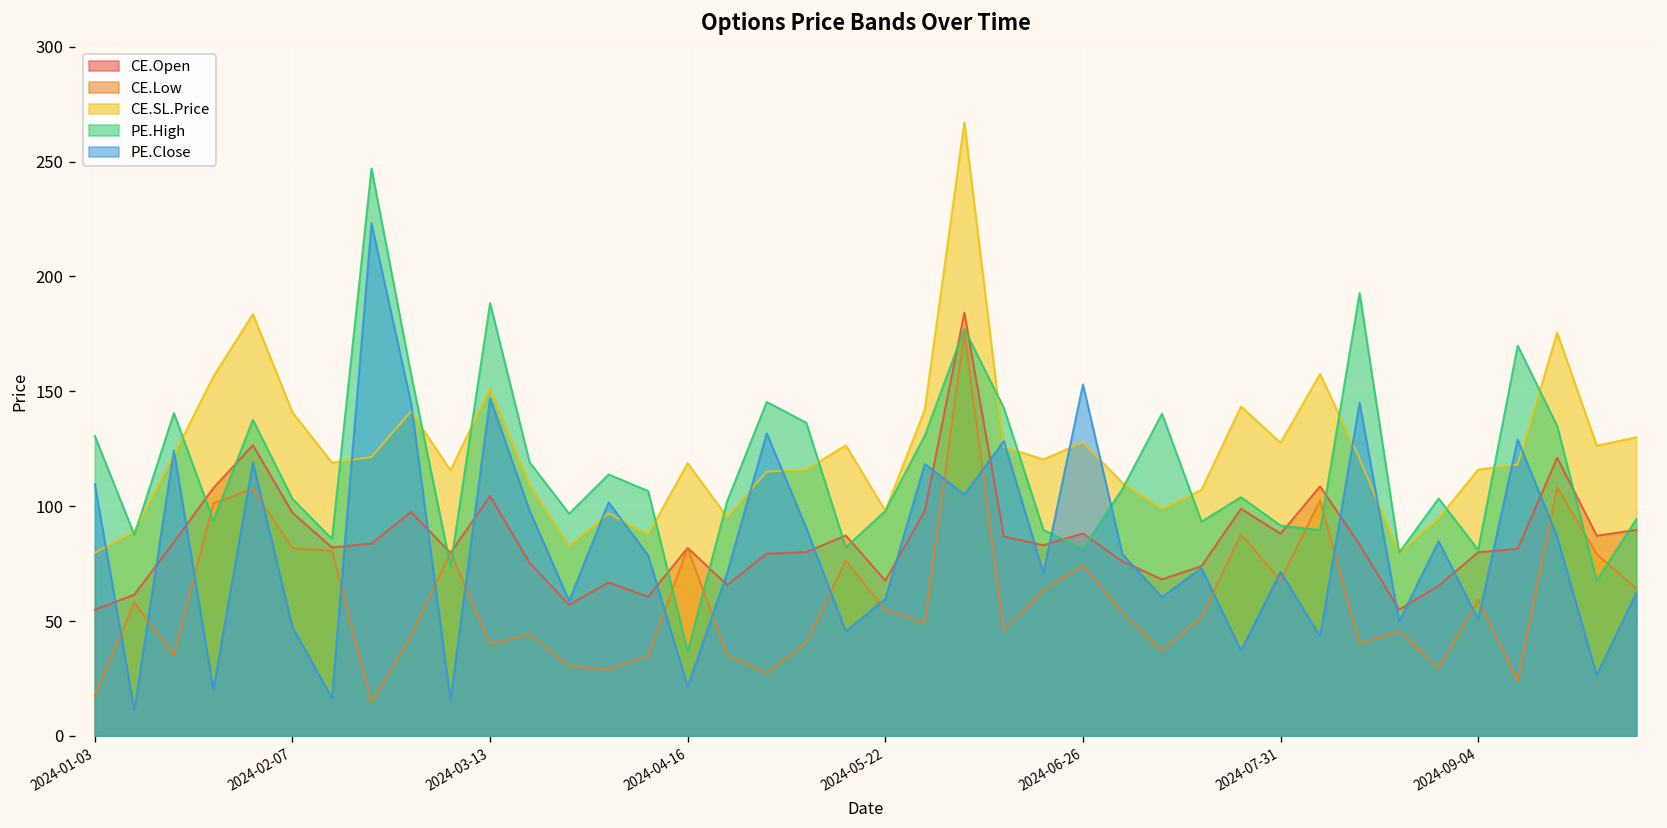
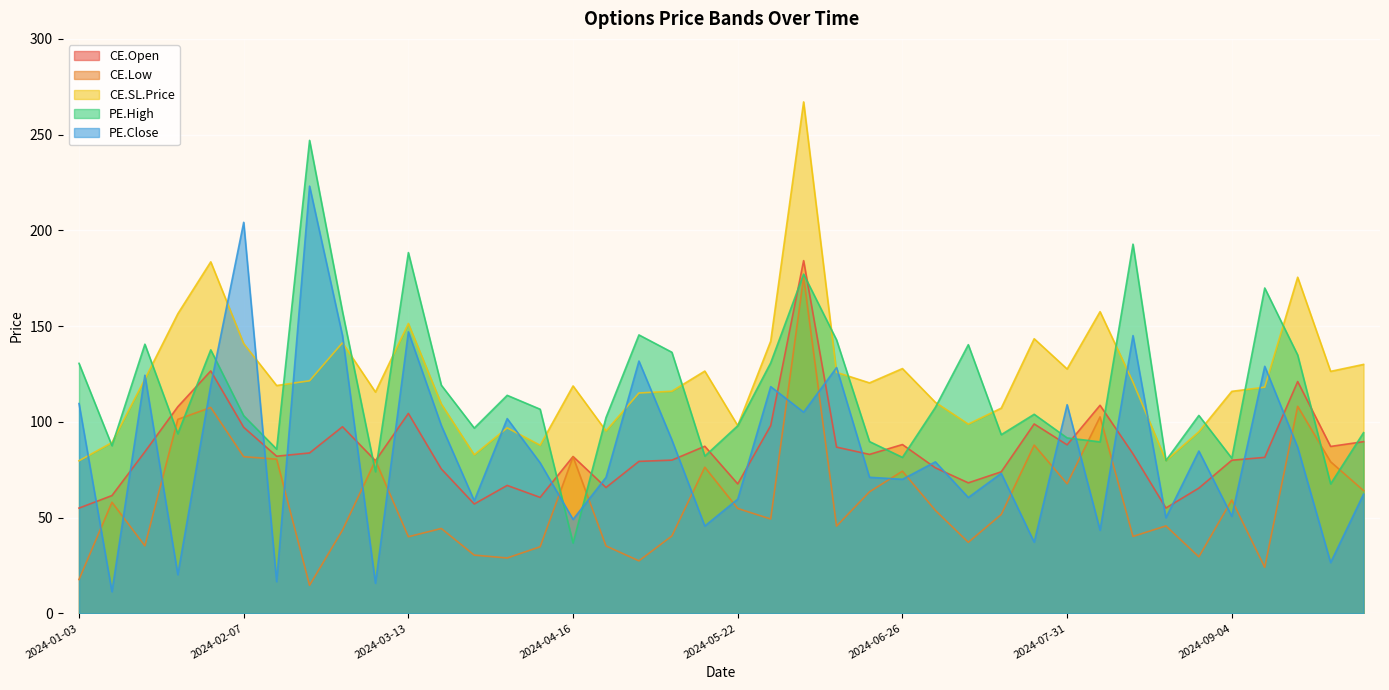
PE.Close, 2024-02-07: 47 -> 204
PE.Close, 2024-04-16: 22 -> 49
PE.Close, 2024-06-26: 153 -> 70
PE.Close, 2024-07-31: 71 -> 109
